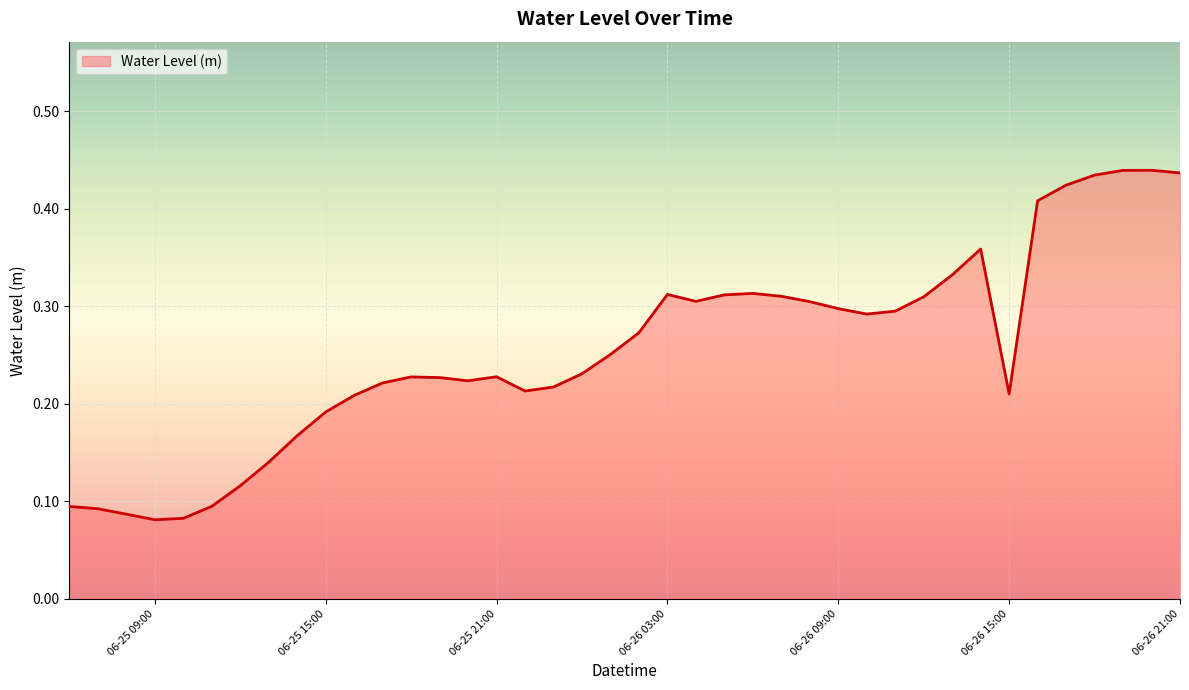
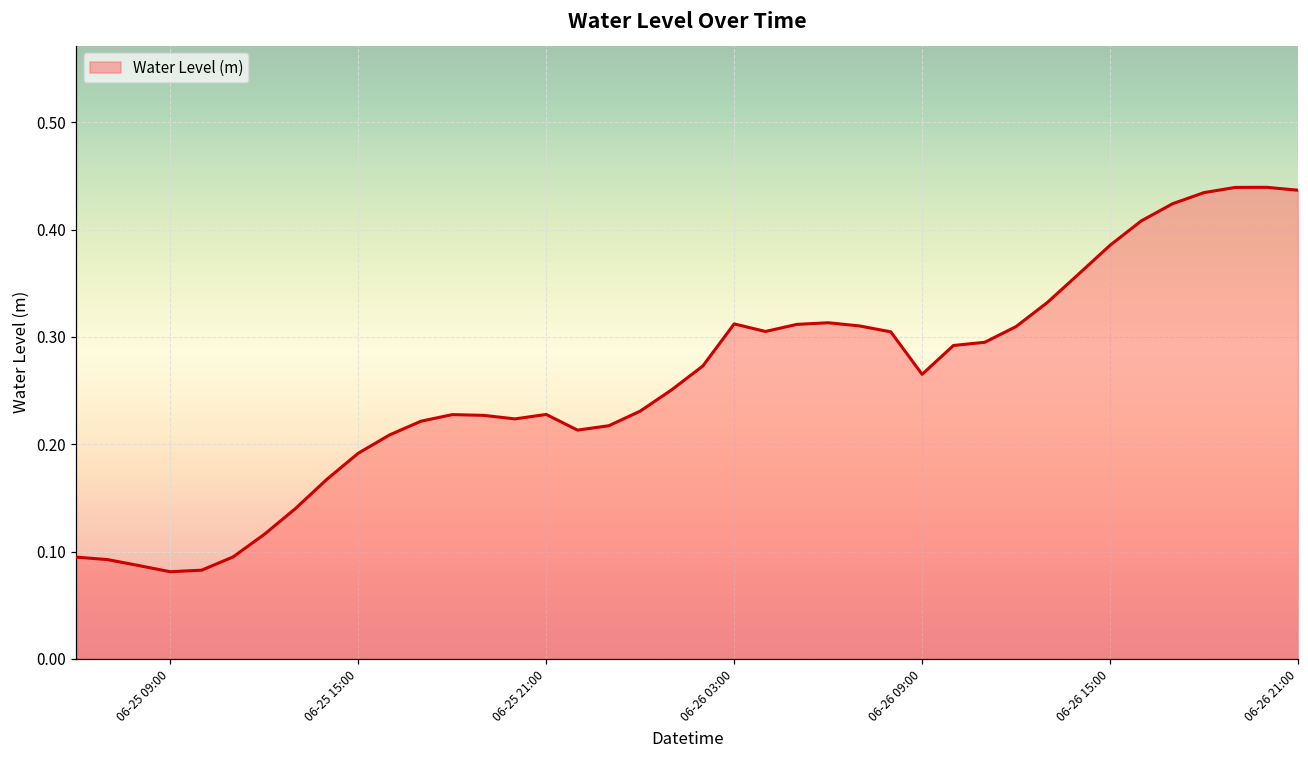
06-26 09:00: 0.30 -> 0.27
06-26 15:00: 0.21 -> 0.39
